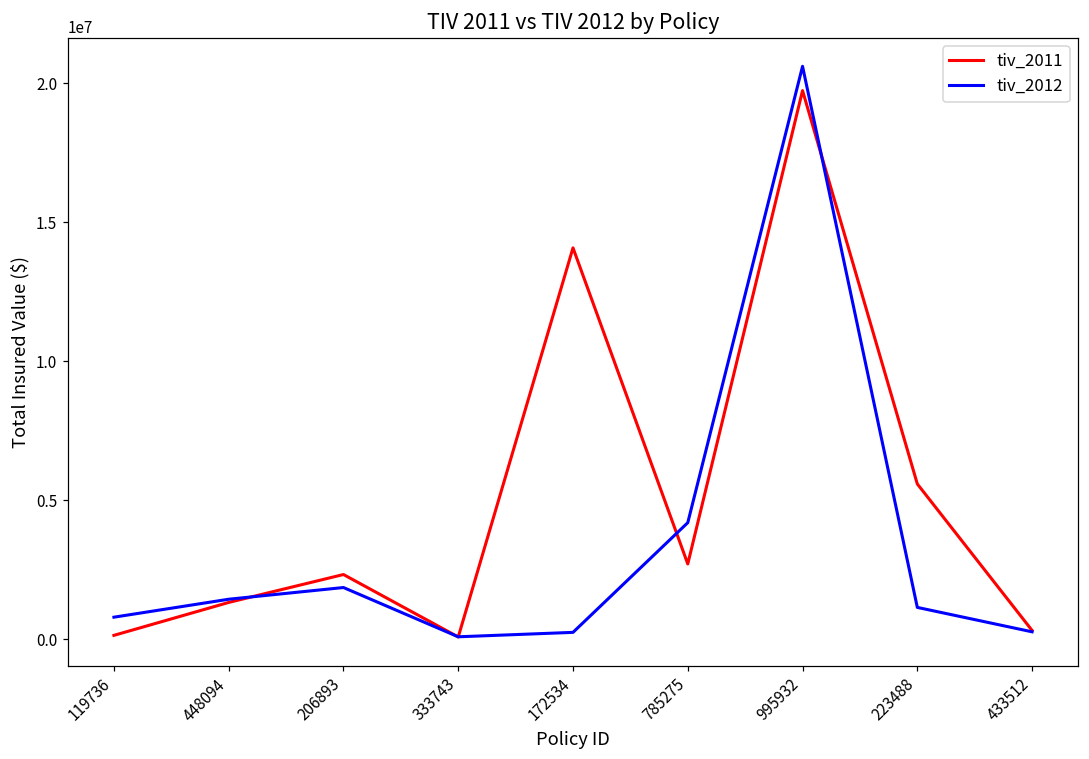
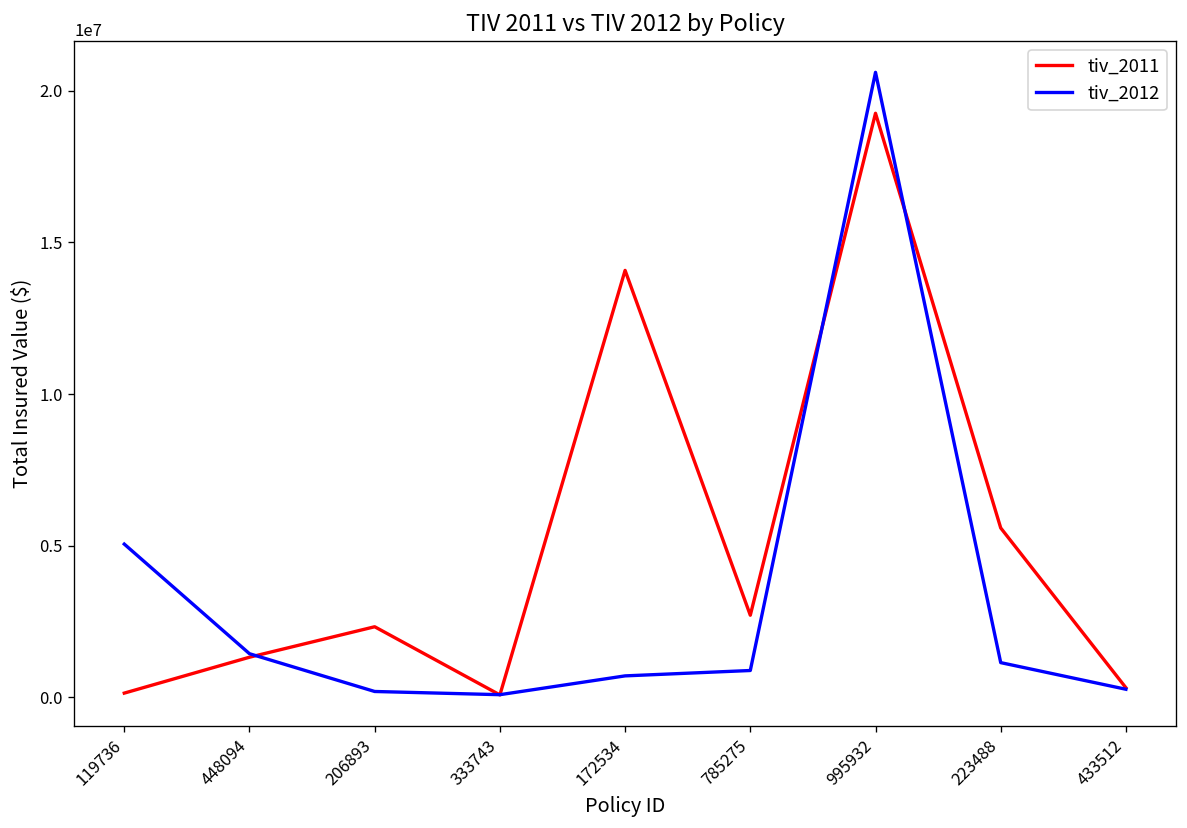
tiv_2012, 119736: 800000 -> 5100000
tiv_2012, 206893: 1900000 -> 200000
tiv_2012, 172534: 200000 -> 700000
tiv_2012, 785275: 4200000 -> 900000
tiv_2011, 995932: 19700000 -> 19300000
